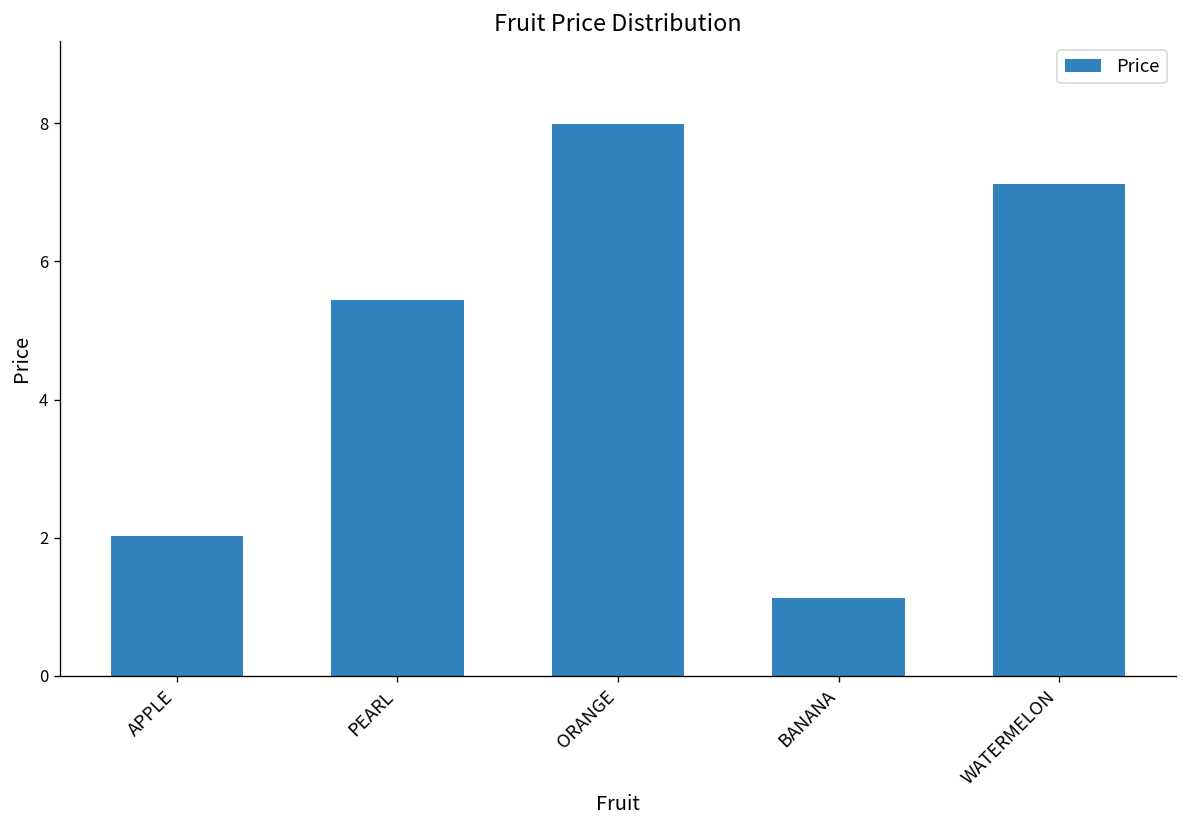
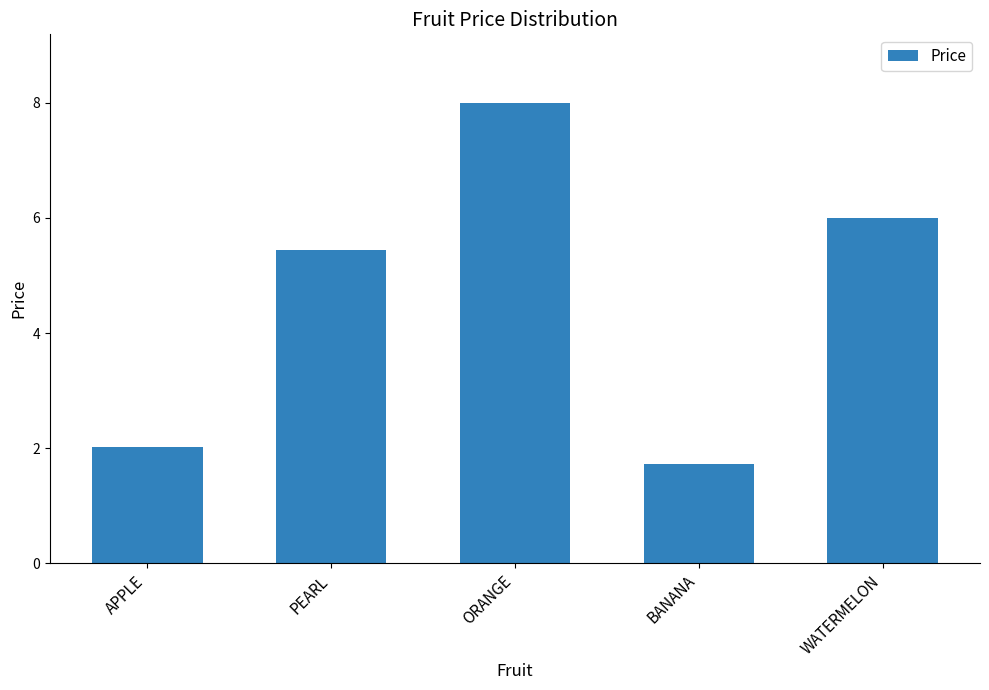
BANANA: 1.1 -> 1.7
WATERMELON: 7.1 -> 6.0
